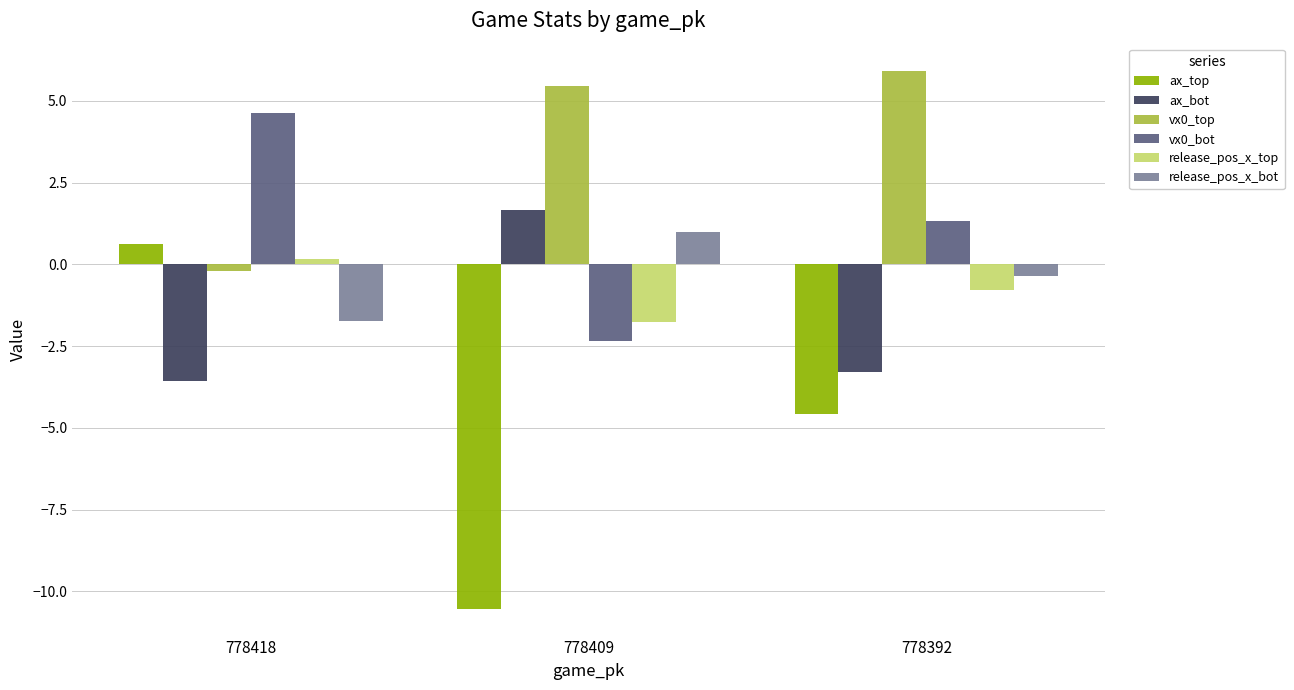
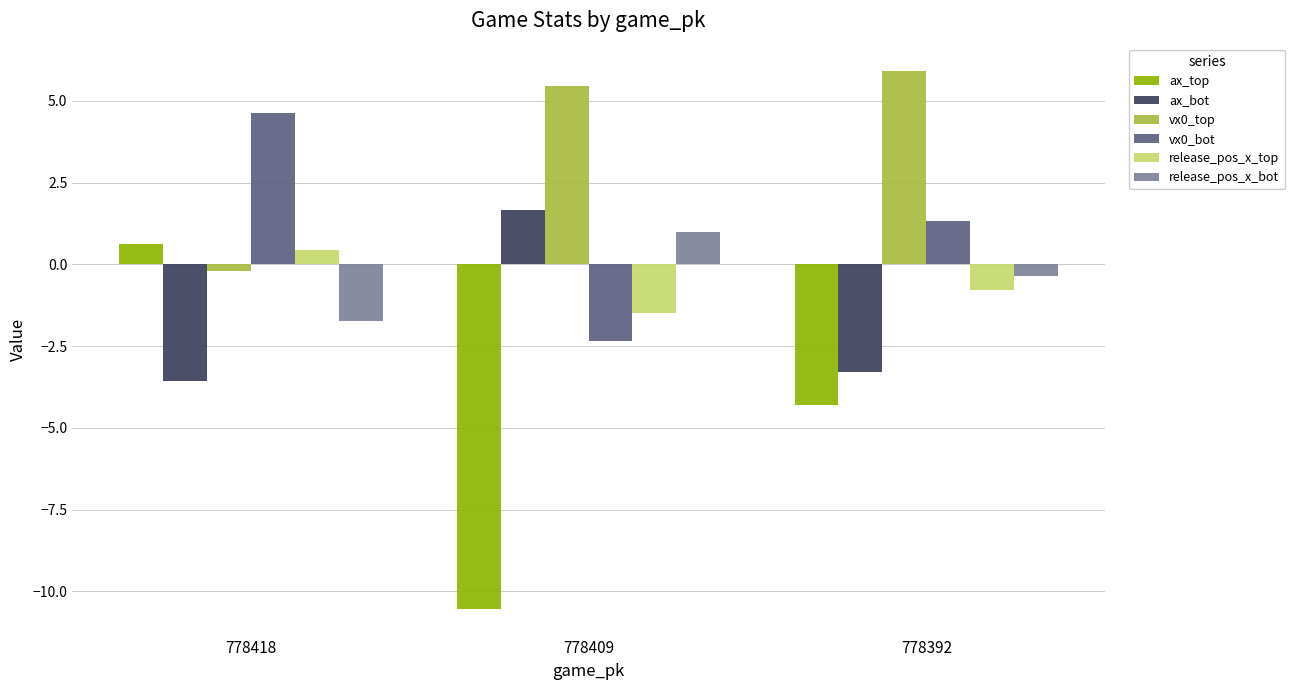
release_pos_x_top, 778418: 0.2 -> 0.4
release_pos_x_top, 778409: -1.8 -> -1.5
ax_top, 778392: -4.6 -> -4.3
